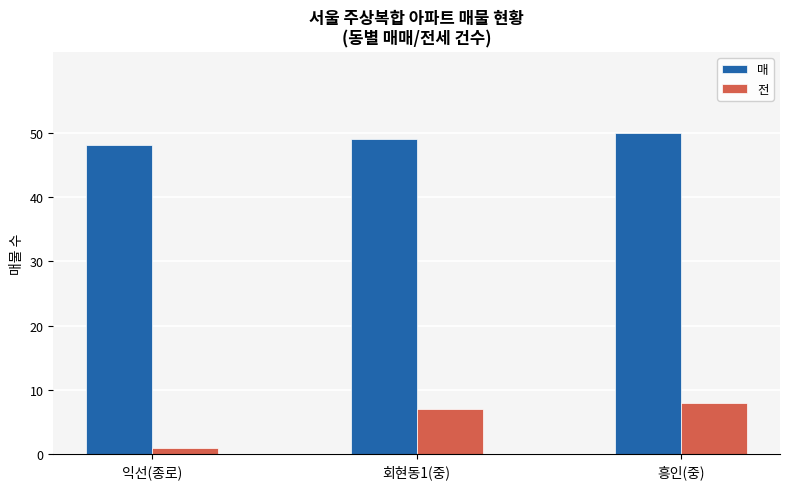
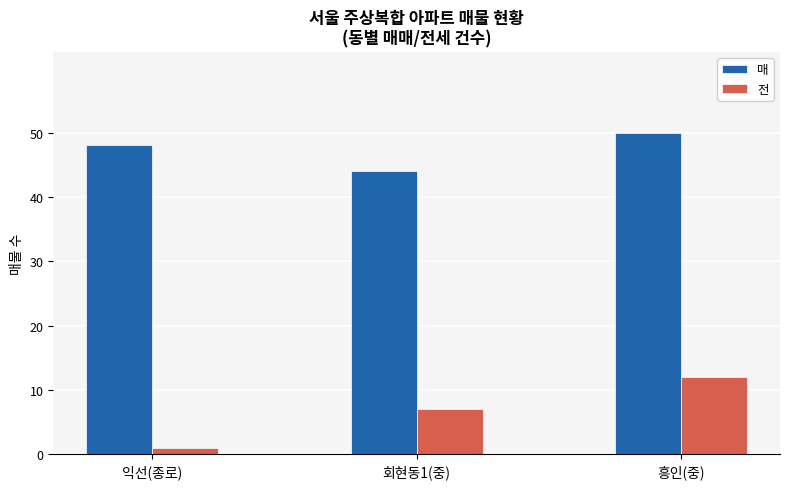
매, 회현동1(중): 49 -> 44
전, 흥인(중): 8 -> 12
